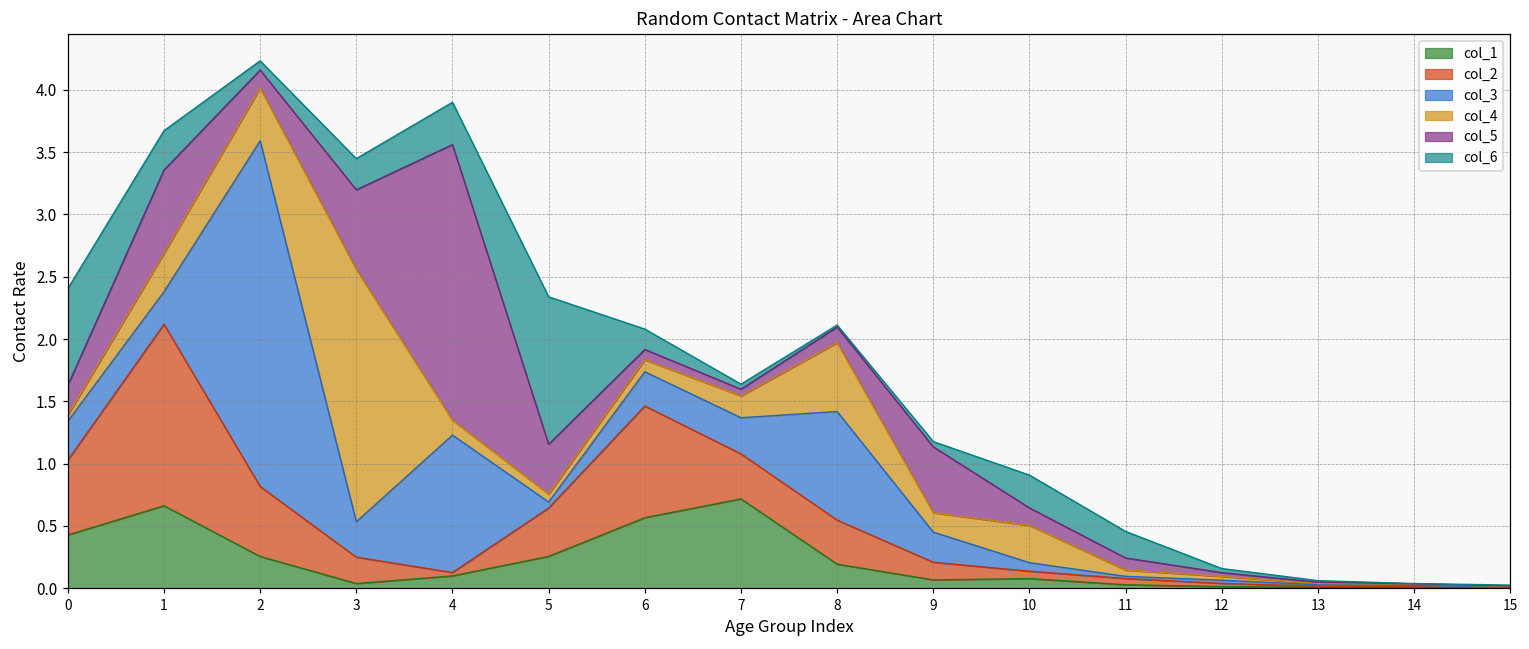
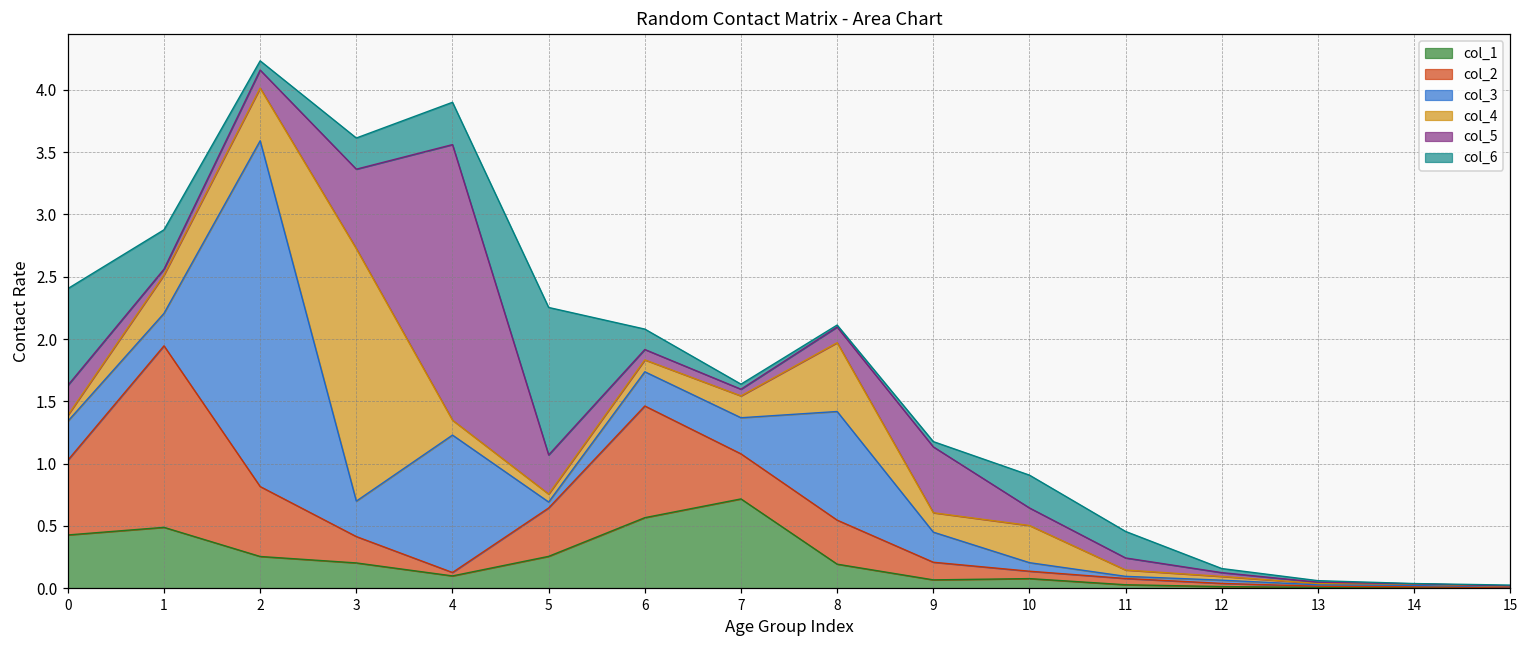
col_1, 1: 0.66 -> 0.49
col_5, 1: 0.67 -> 0.05
col_1, 3: 0.04 -> 0.20
col_5, 5: 0.40 -> 0.31
